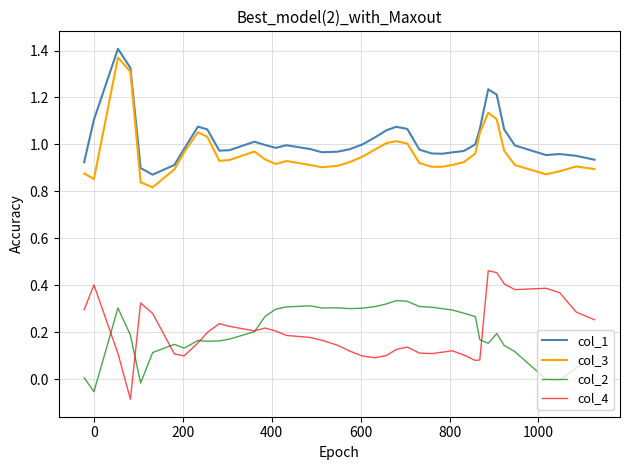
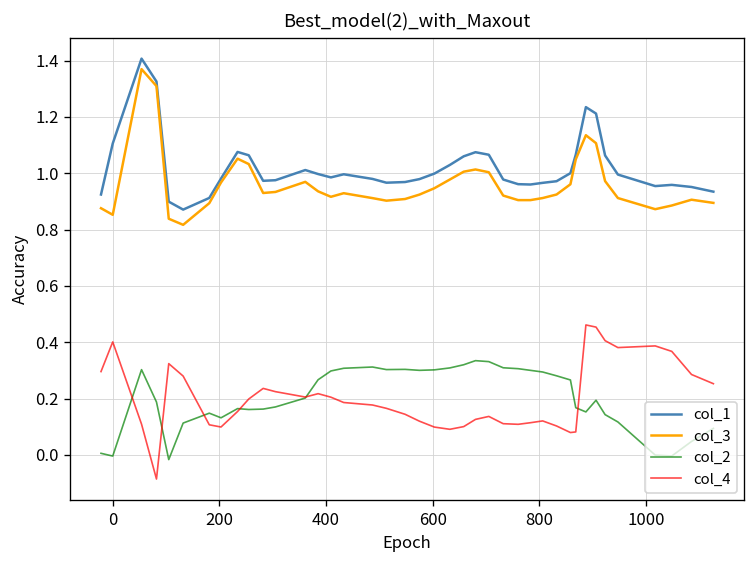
col_2, 0: -0.05 -> 0.00
